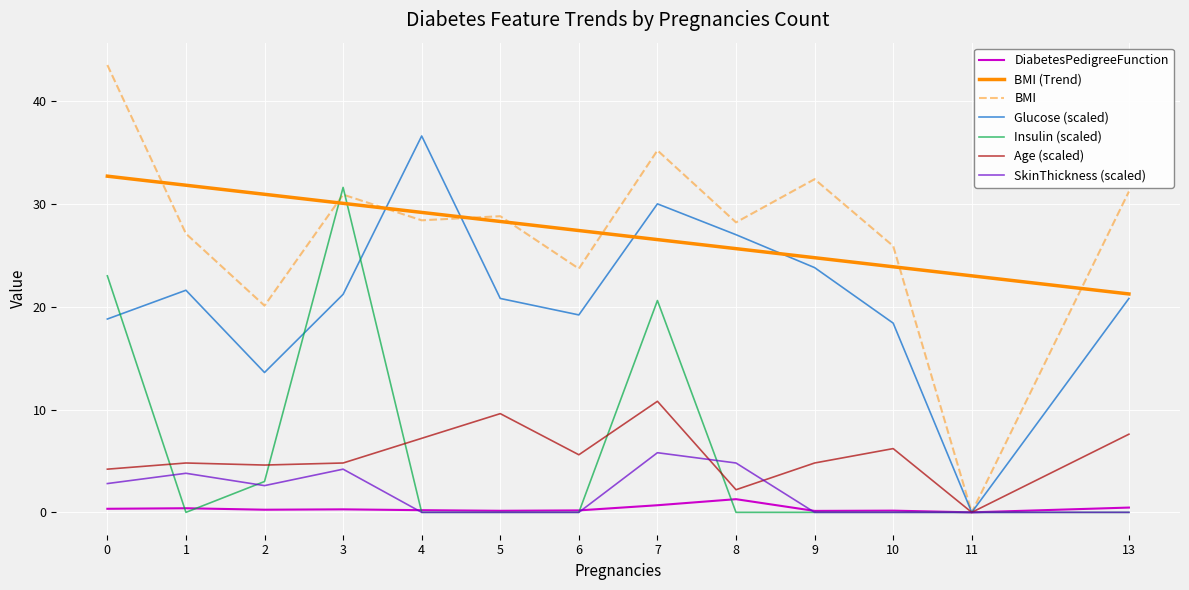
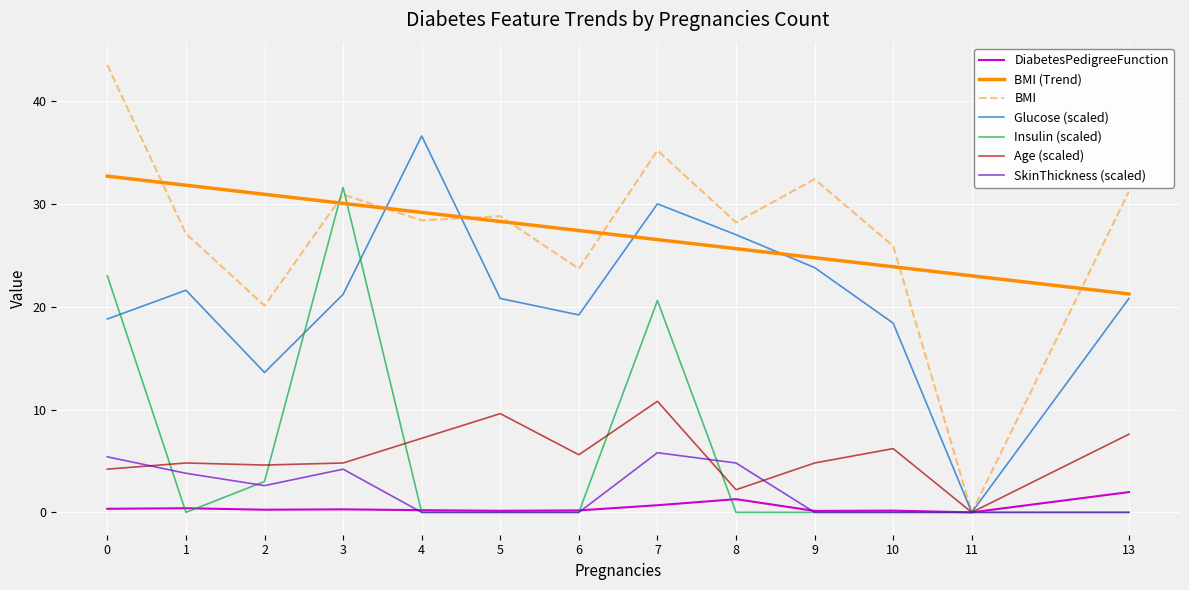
SkinThickness (scaled), 0: 2.8 -> 5.4
DiabetesPedigreeFunction, 13: 0.5 -> 2.0
